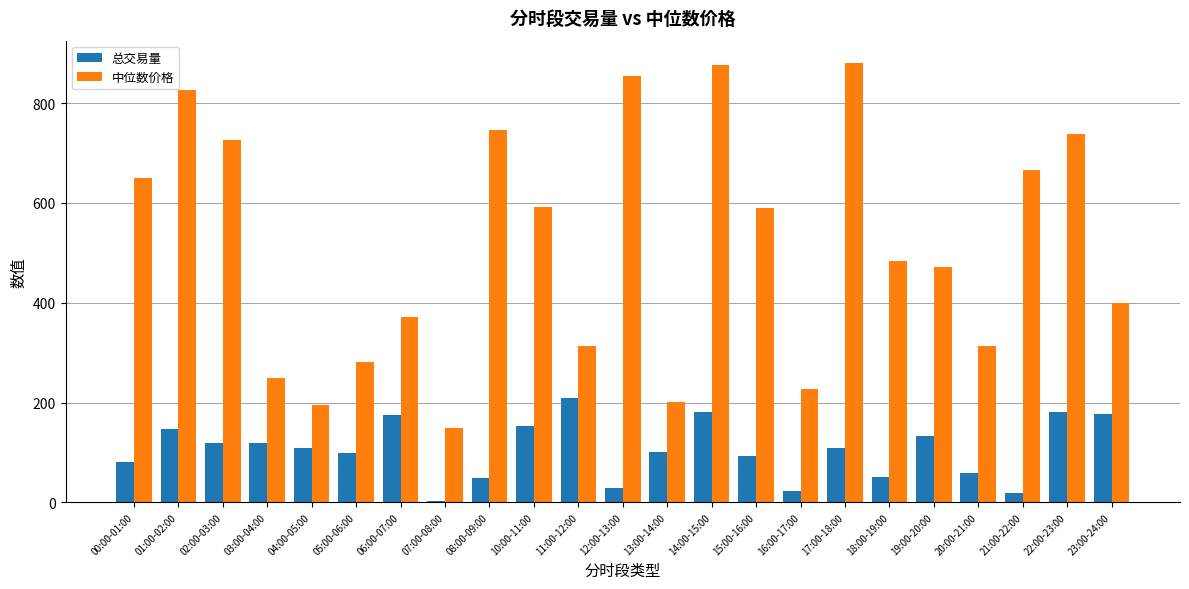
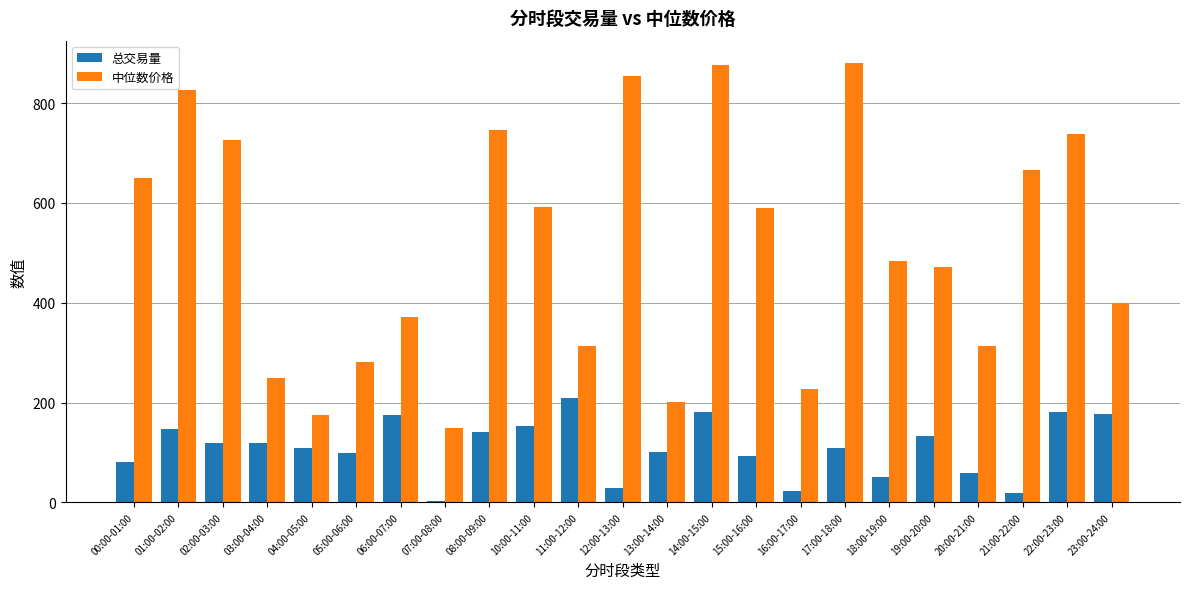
中位数价格, 04:00-05:00: 200 -> 180
总交易量, 08:00-09:00: 50 -> 140
